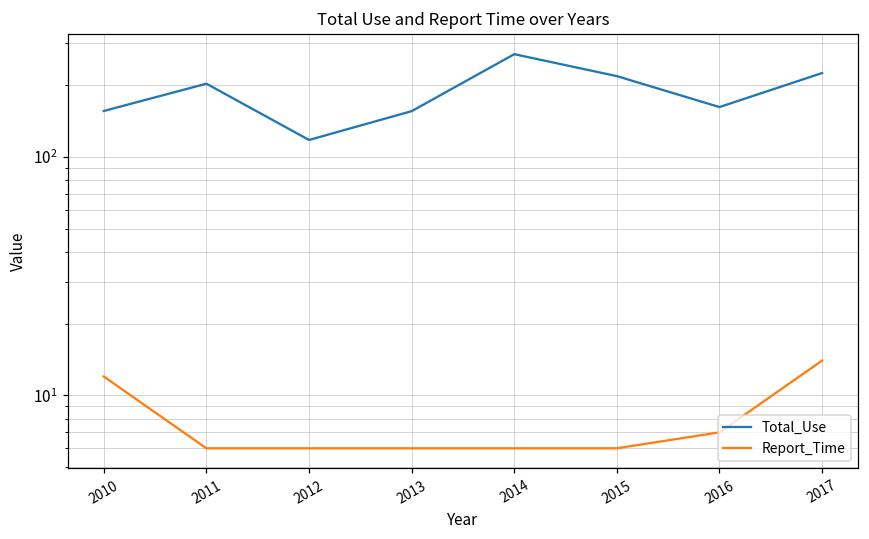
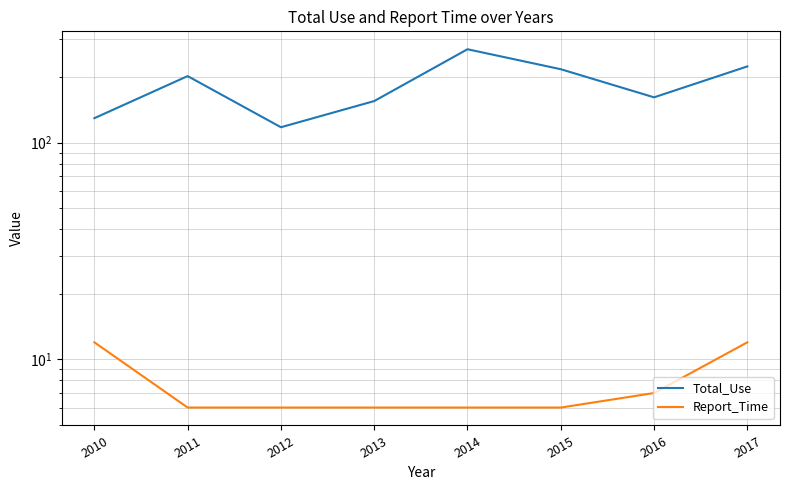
Total_Use, 2010: 160 -> 130
Report_Time, 2017: 14 -> 12
